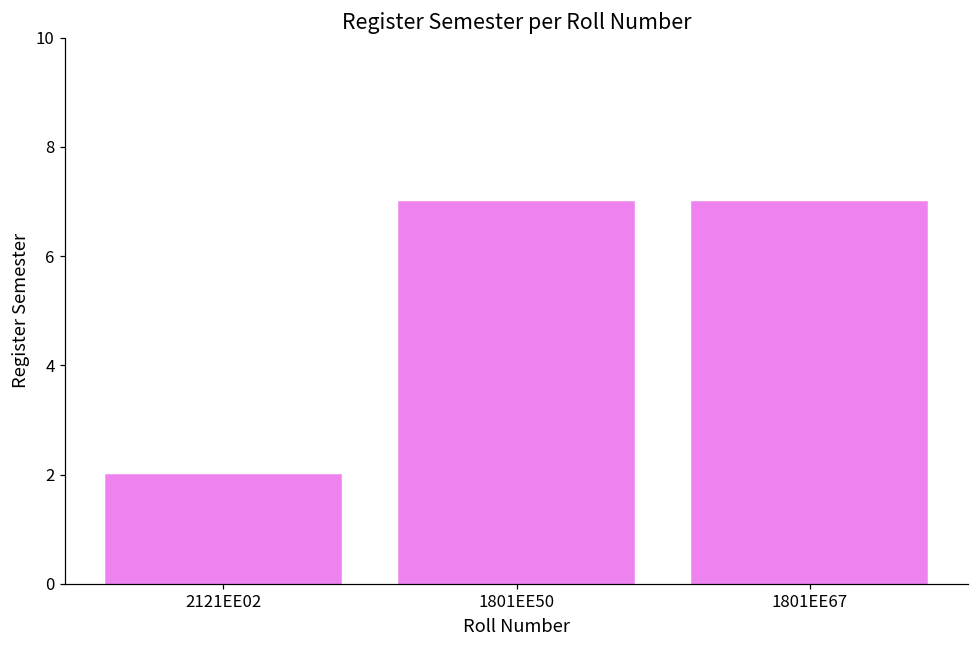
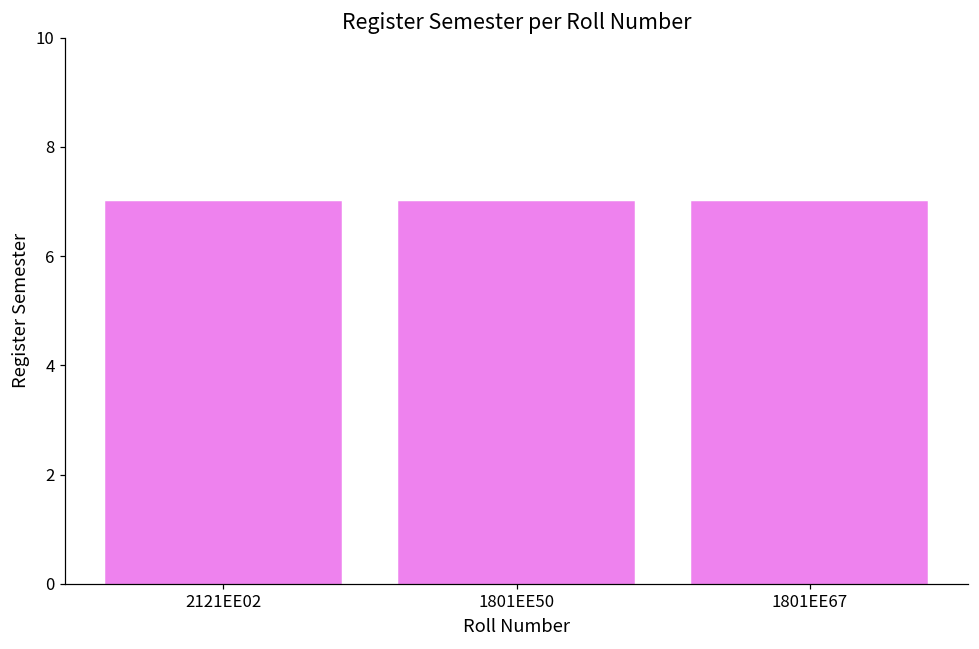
2121EE02: 2 -> 7
